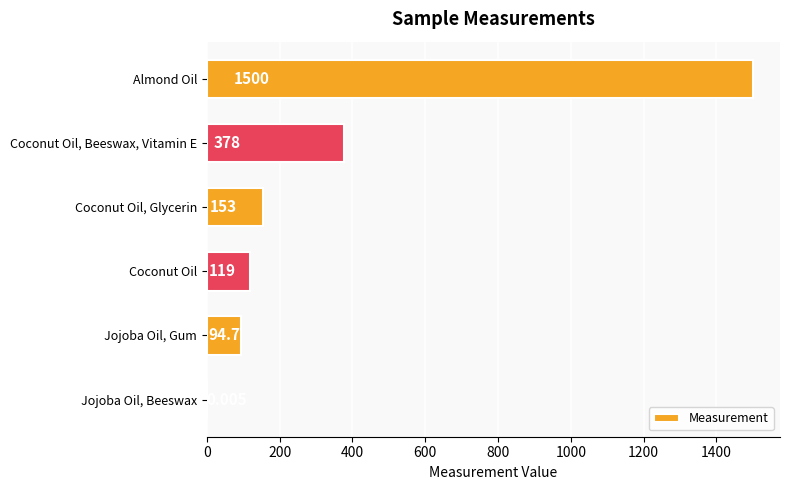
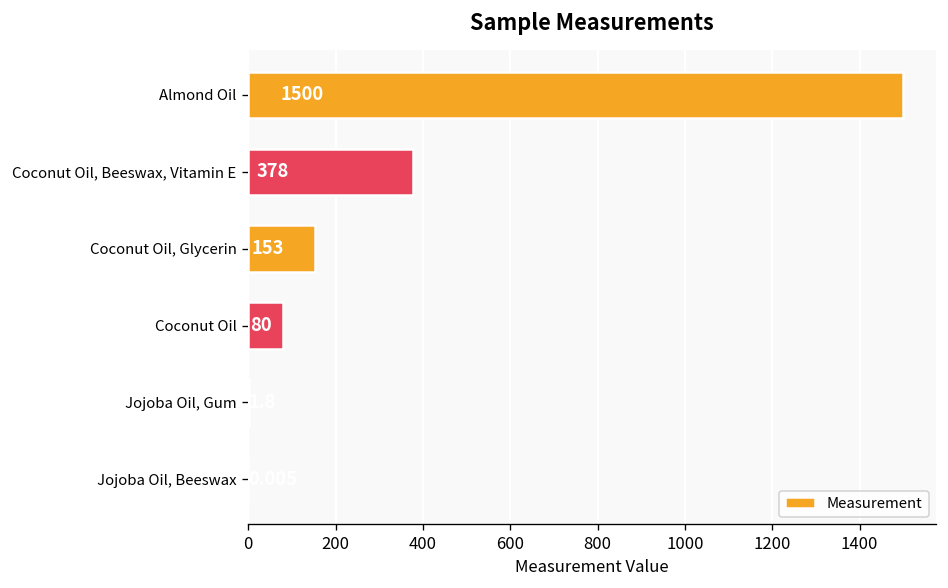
Coconut Oil: 119 -> 80
Jojoba Oil, Gum: 90 -> 0
